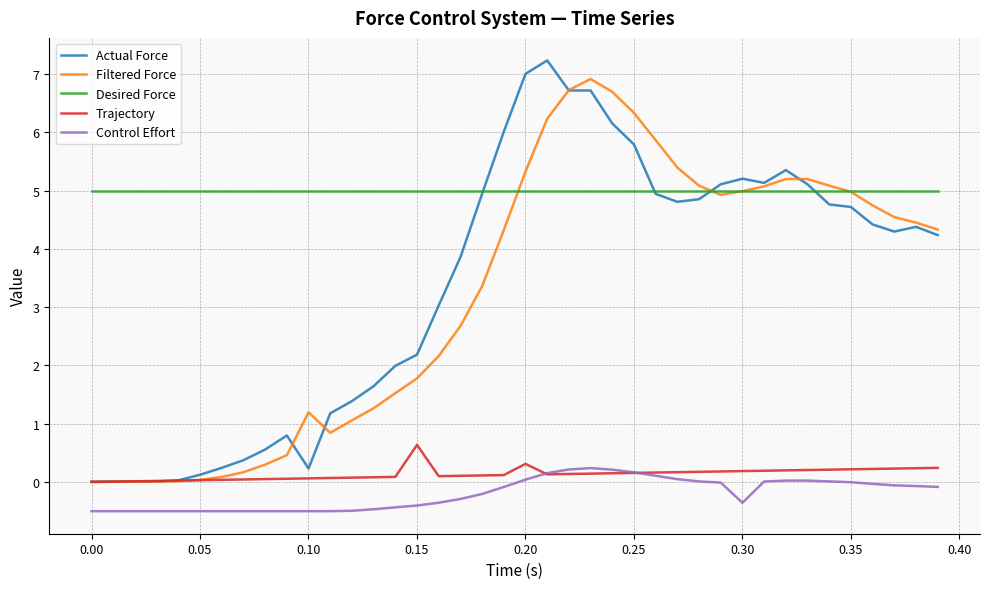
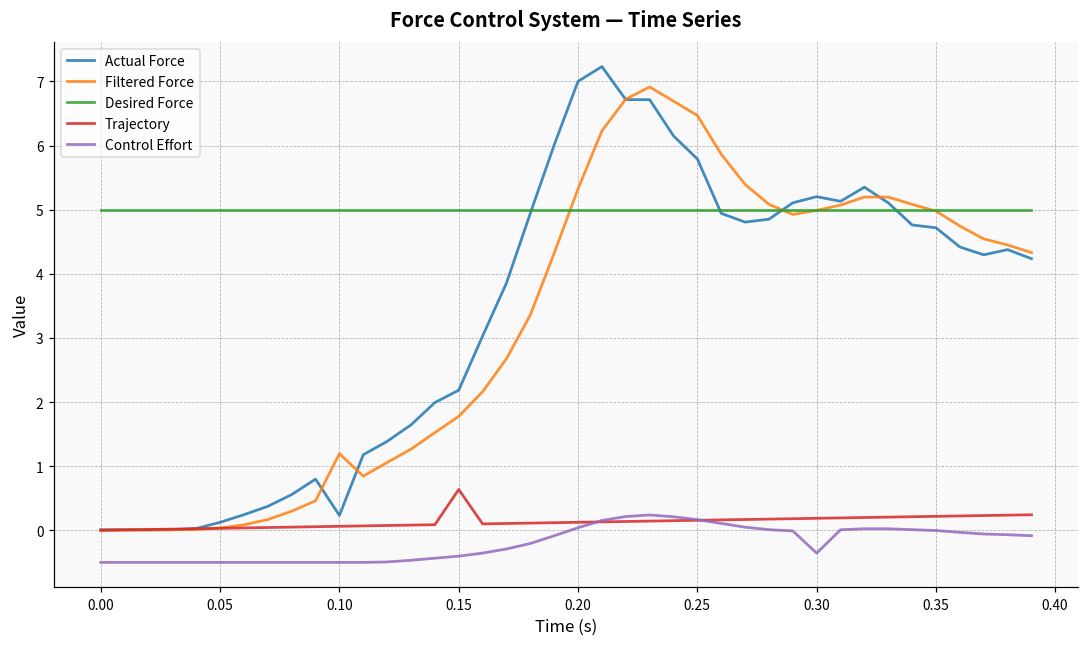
Trajectory, 0.20: 0.3 -> 0.1
Filtered Force, 0.25: 6.3 -> 6.5
